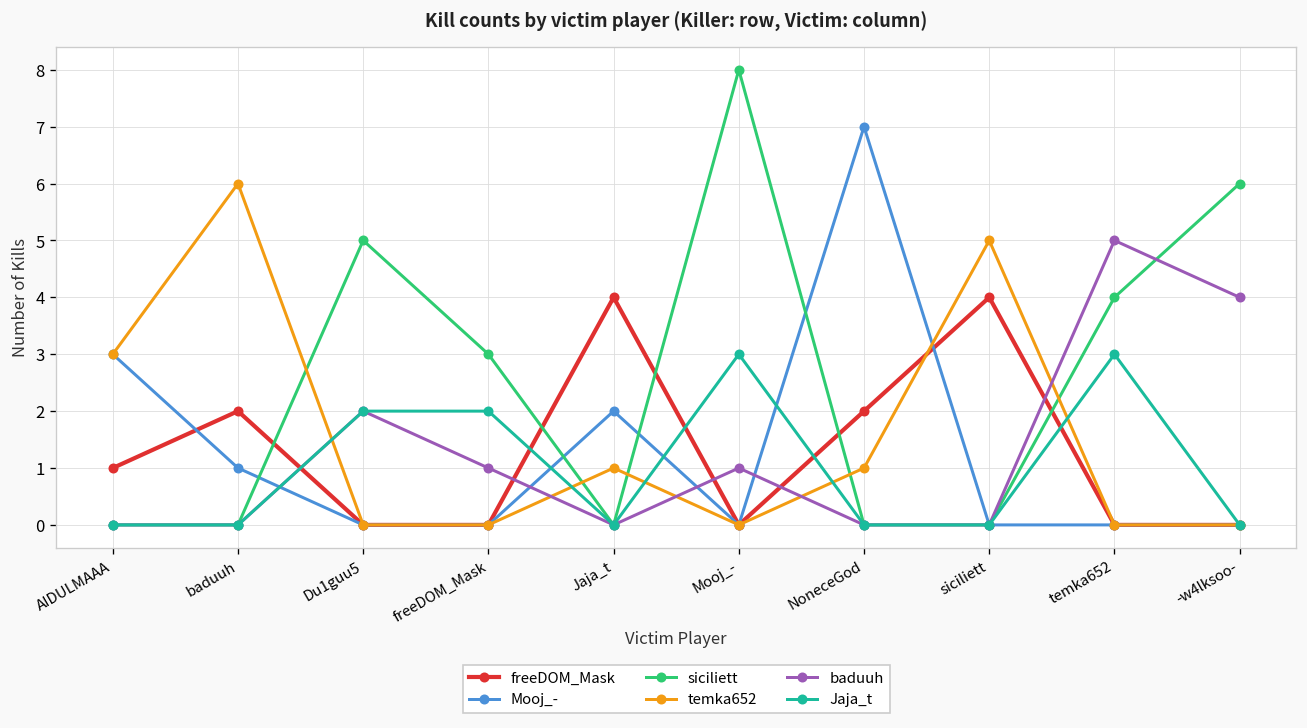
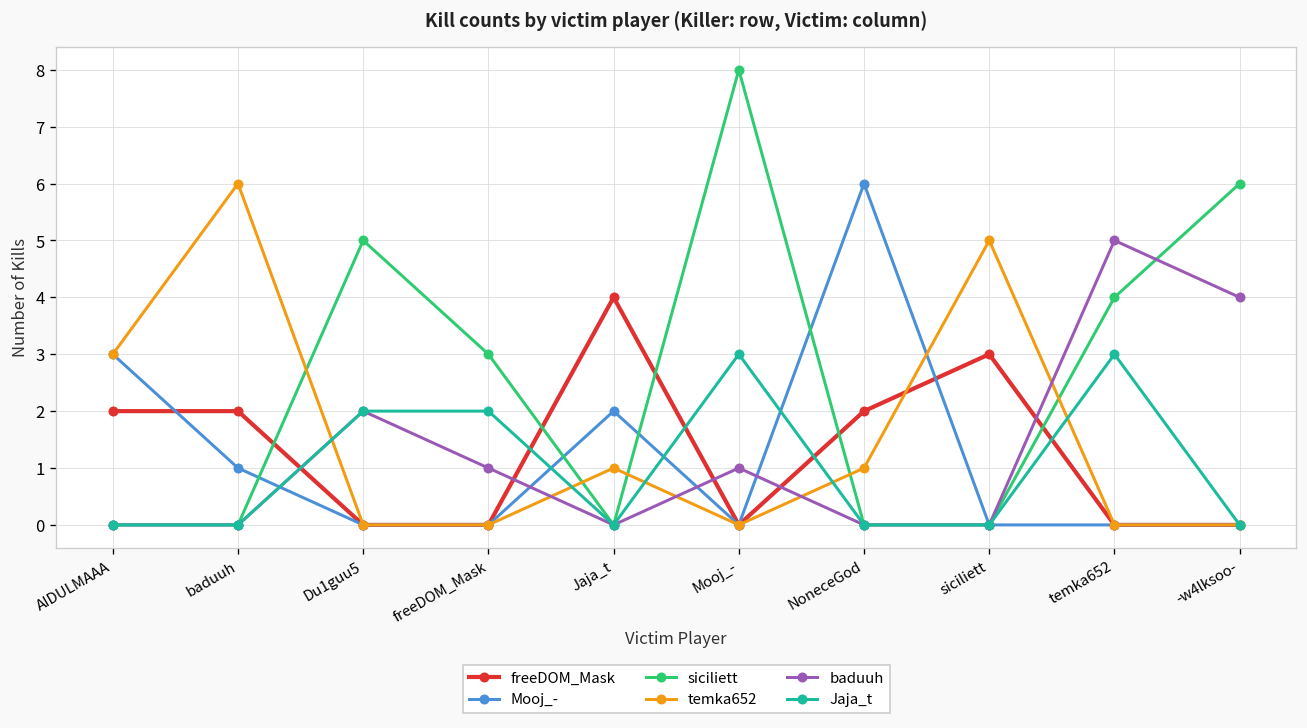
freeDOM_Mask, AIDULMAAA: 1 -> 2
Mooj_-, NoneceGod: 7 -> 6
freeDOM_Mask, siciliett: 4 -> 3
